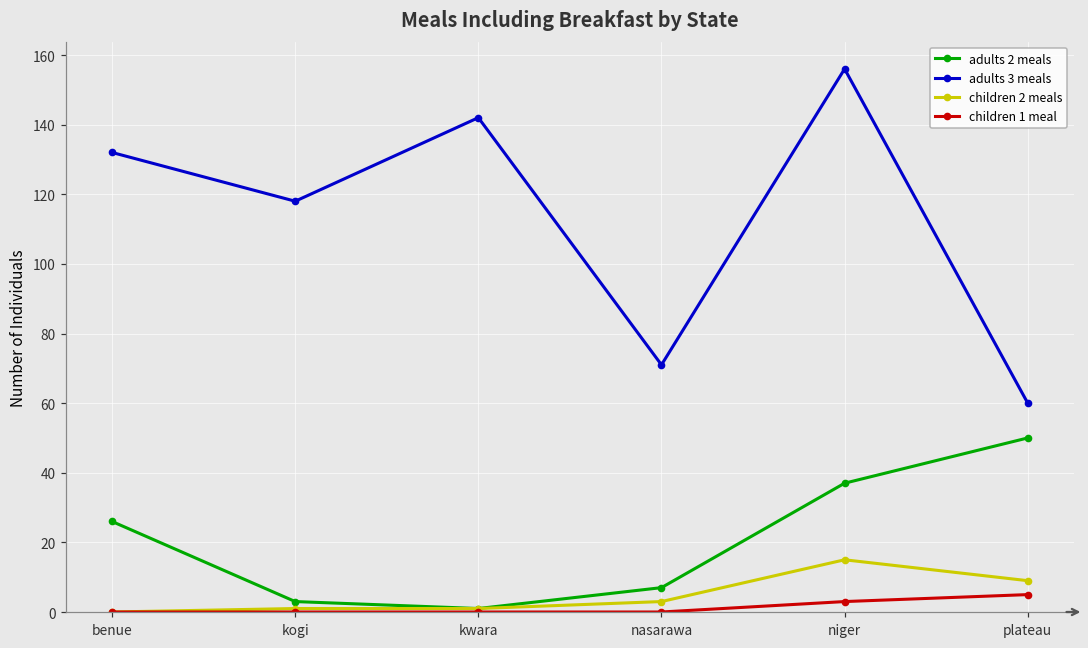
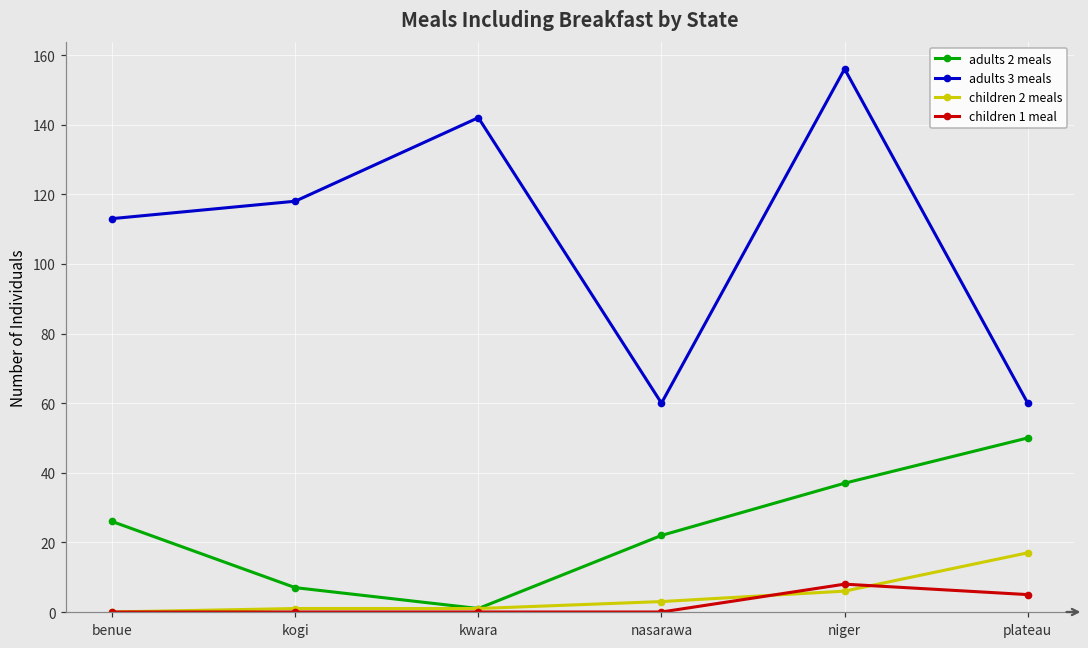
adults 3 meals, benue: 132 -> 113
adults 2 meals, kogi: 3 -> 7
adults 2 meals, nasarawa: 7 -> 22
adults 3 meals, nasarawa: 71 -> 60
children 2 meals, niger: 15 -> 6
children 1 meal, niger: 3 -> 8
children 2 meals, plateau: 9 -> 17
